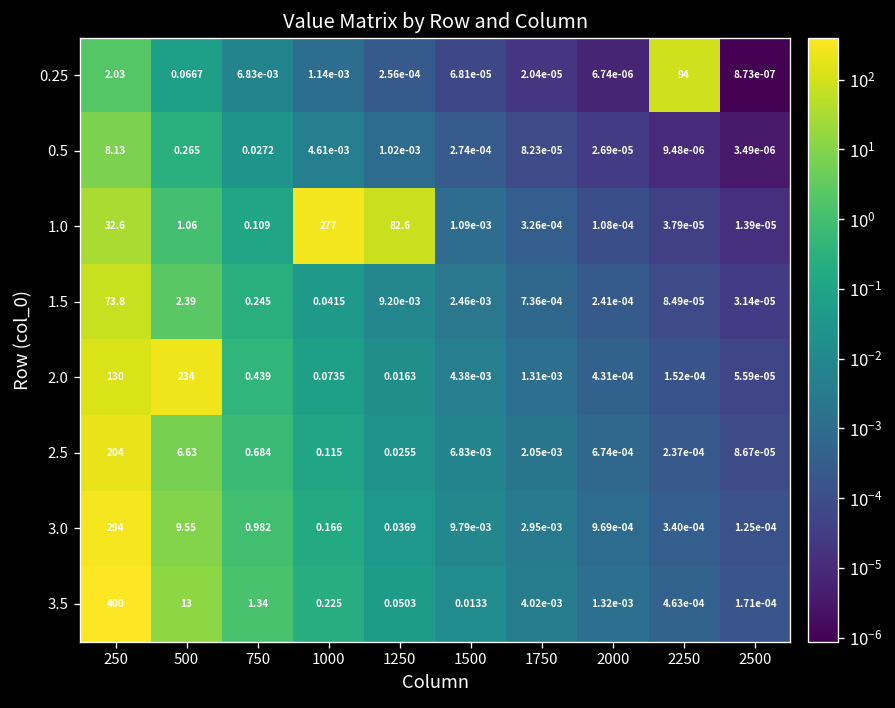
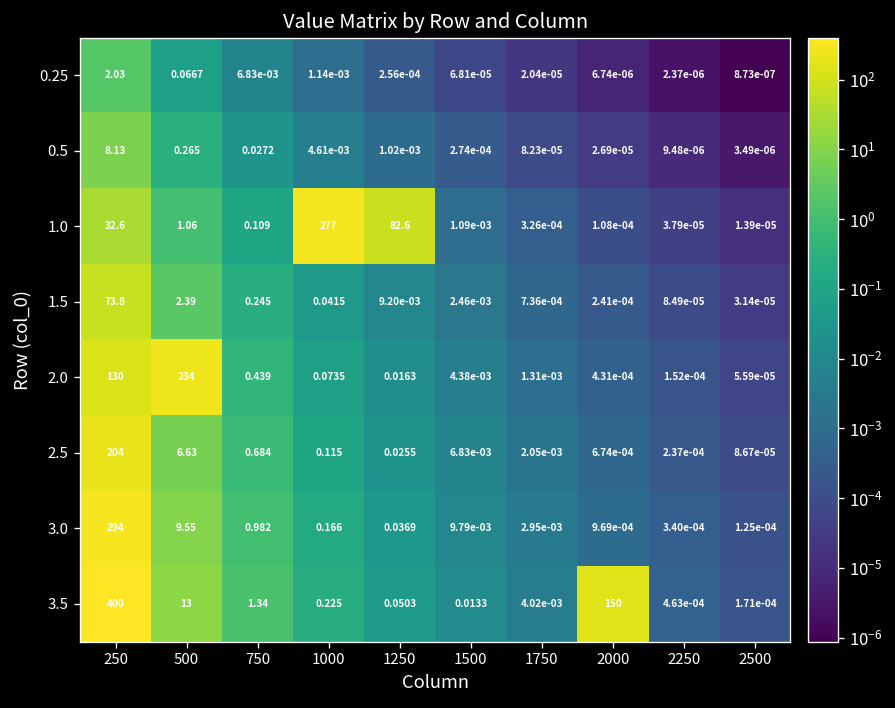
0.25, 2250: 94 -> 2.37e-06
3.5, 2000: 1.32e-03 -> 150
